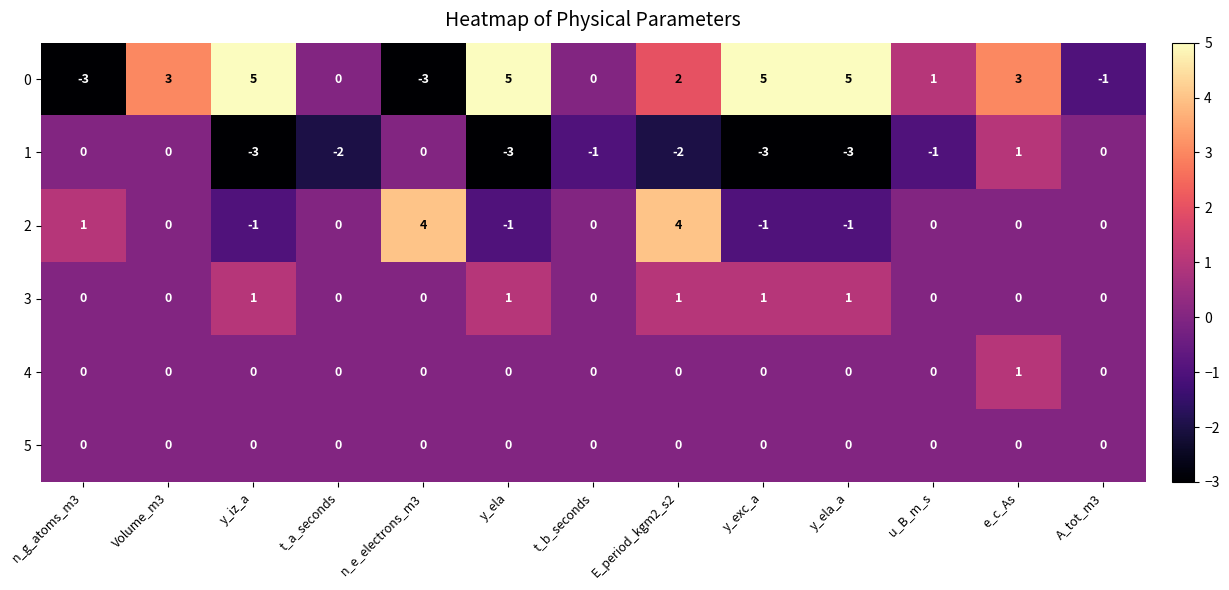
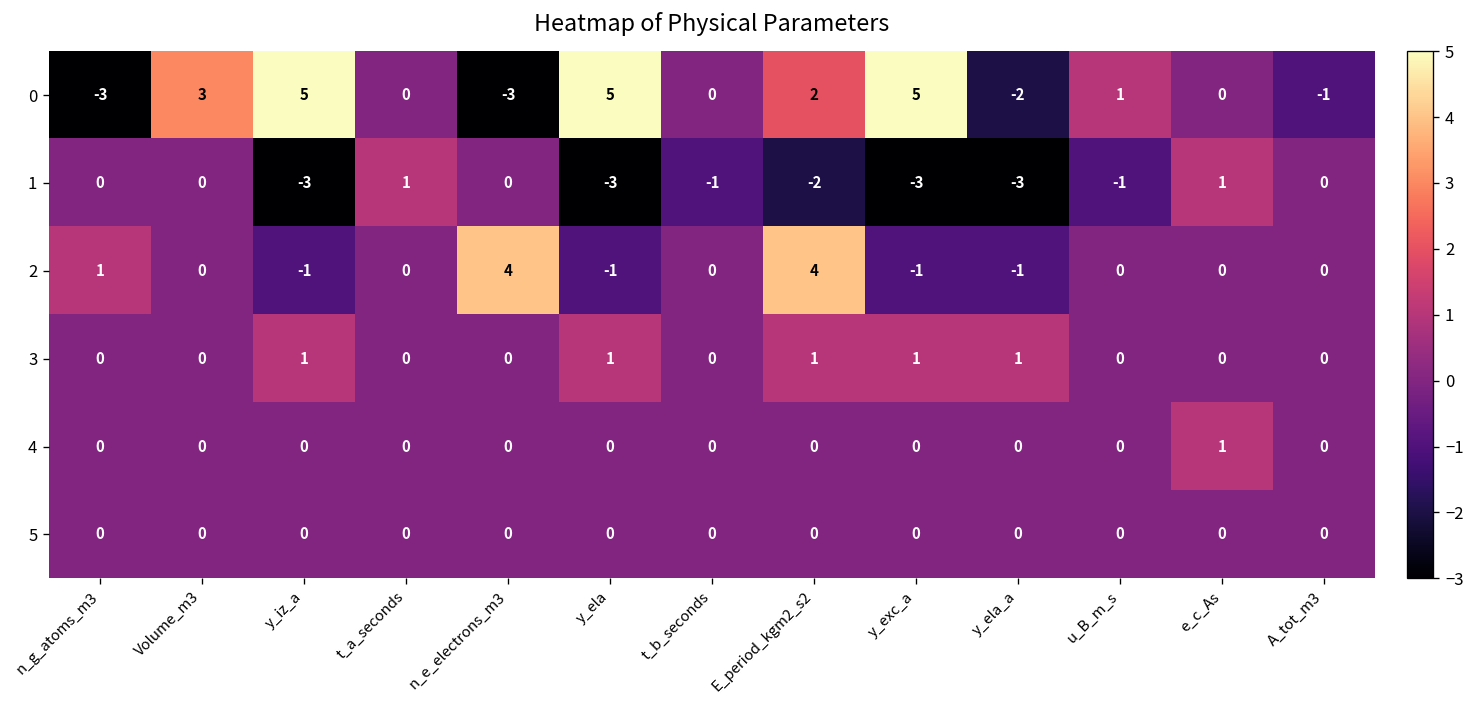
0, y_ela_a: 5 -> -2
0, e_c_As: 3 -> 0
1, t_a_seconds: -2 -> 1
